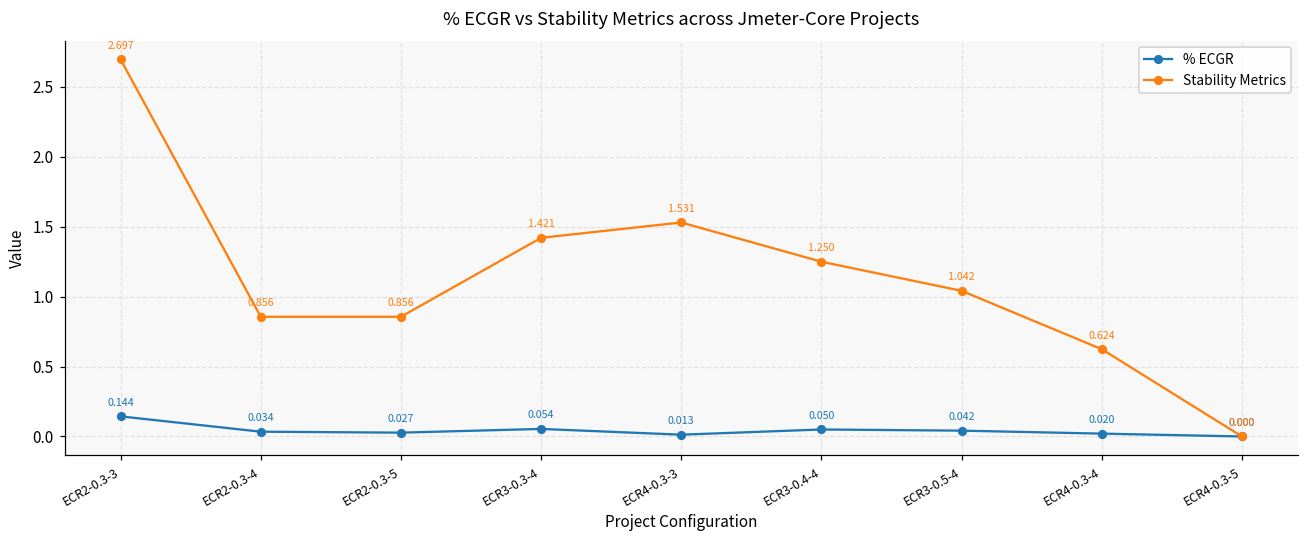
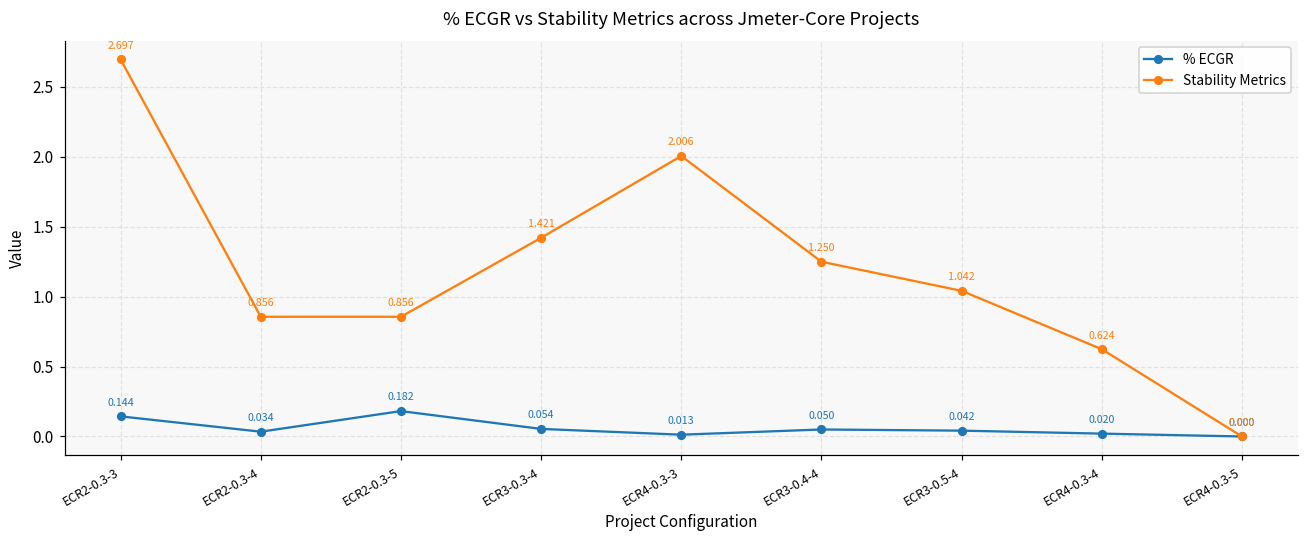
% ECGR, ECR2-0.3-5: 0.027 -> 0.182
Stability Metrics, ECR4-0.3-3: 1.531 -> 2.006
